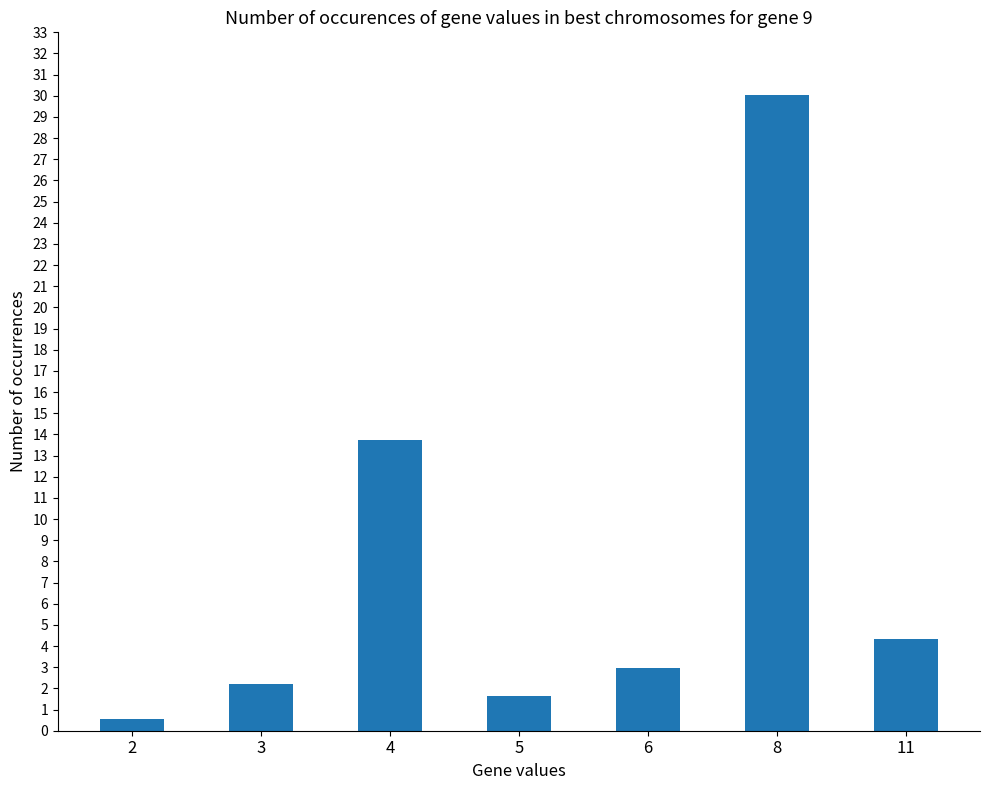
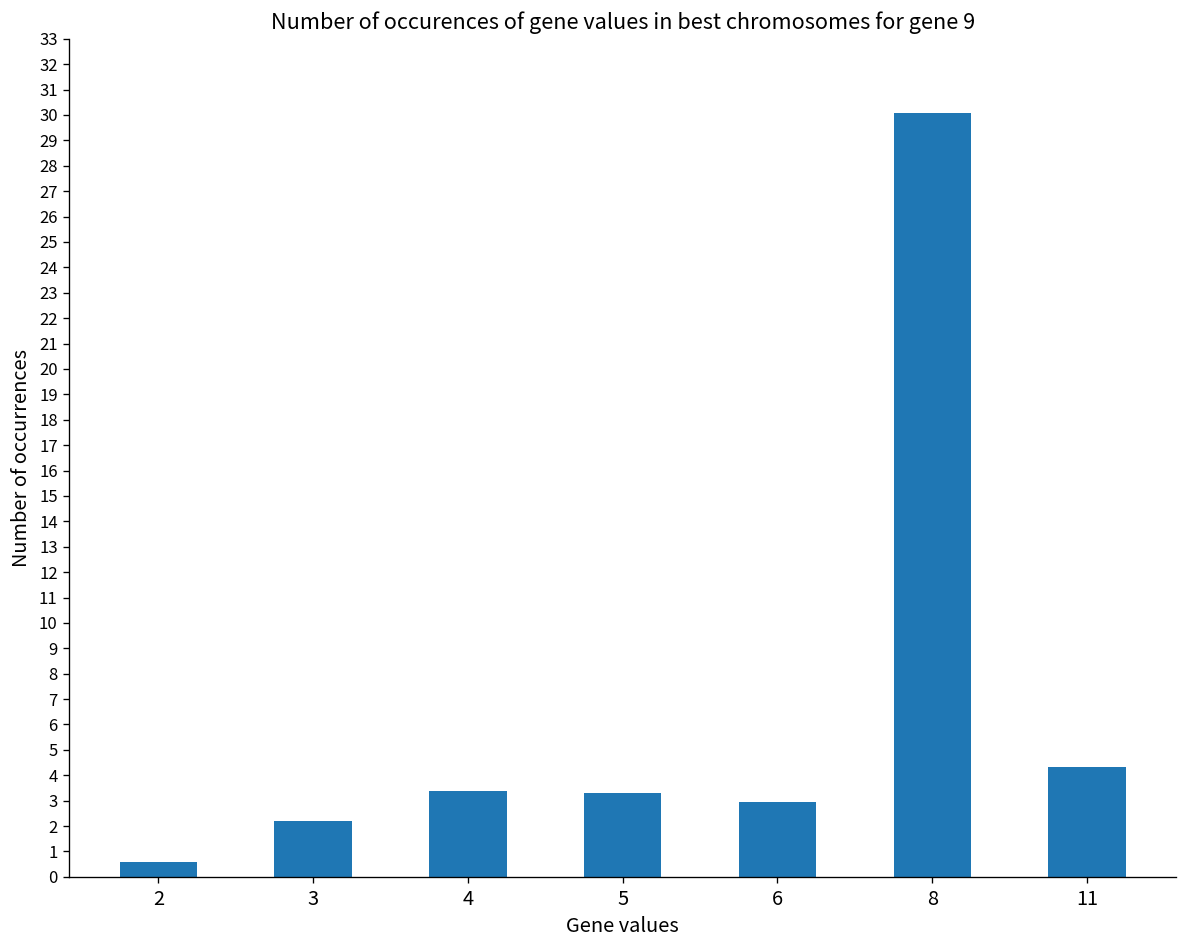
4: 13.7 -> 3.4
5: 1.6 -> 3.3
